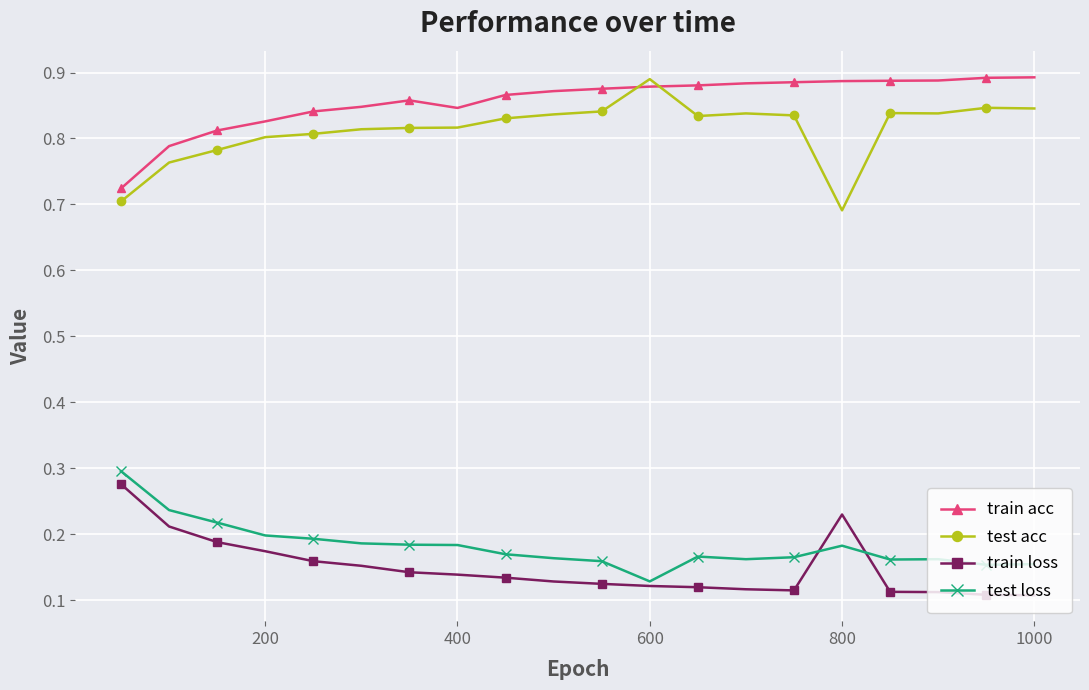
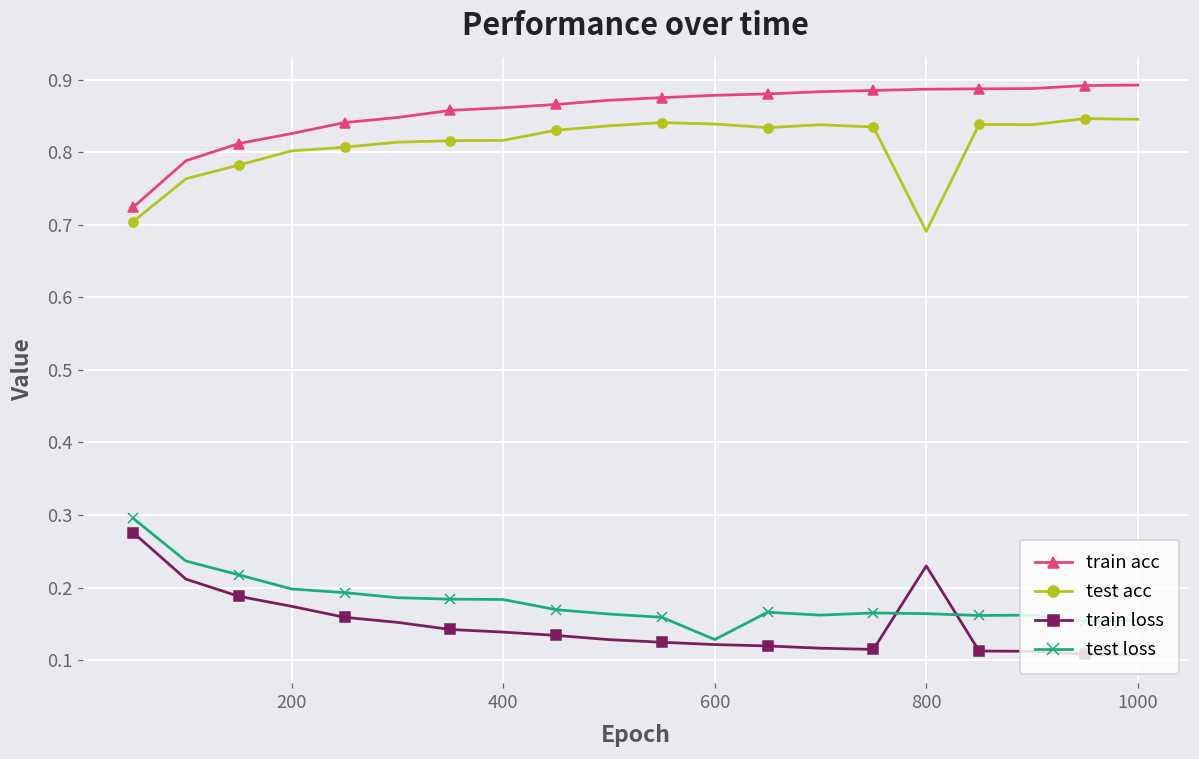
train acc, 400: 0.85 -> 0.86
test acc, 600: 0.89 -> 0.84
test loss, 800: 0.18 -> 0.16
